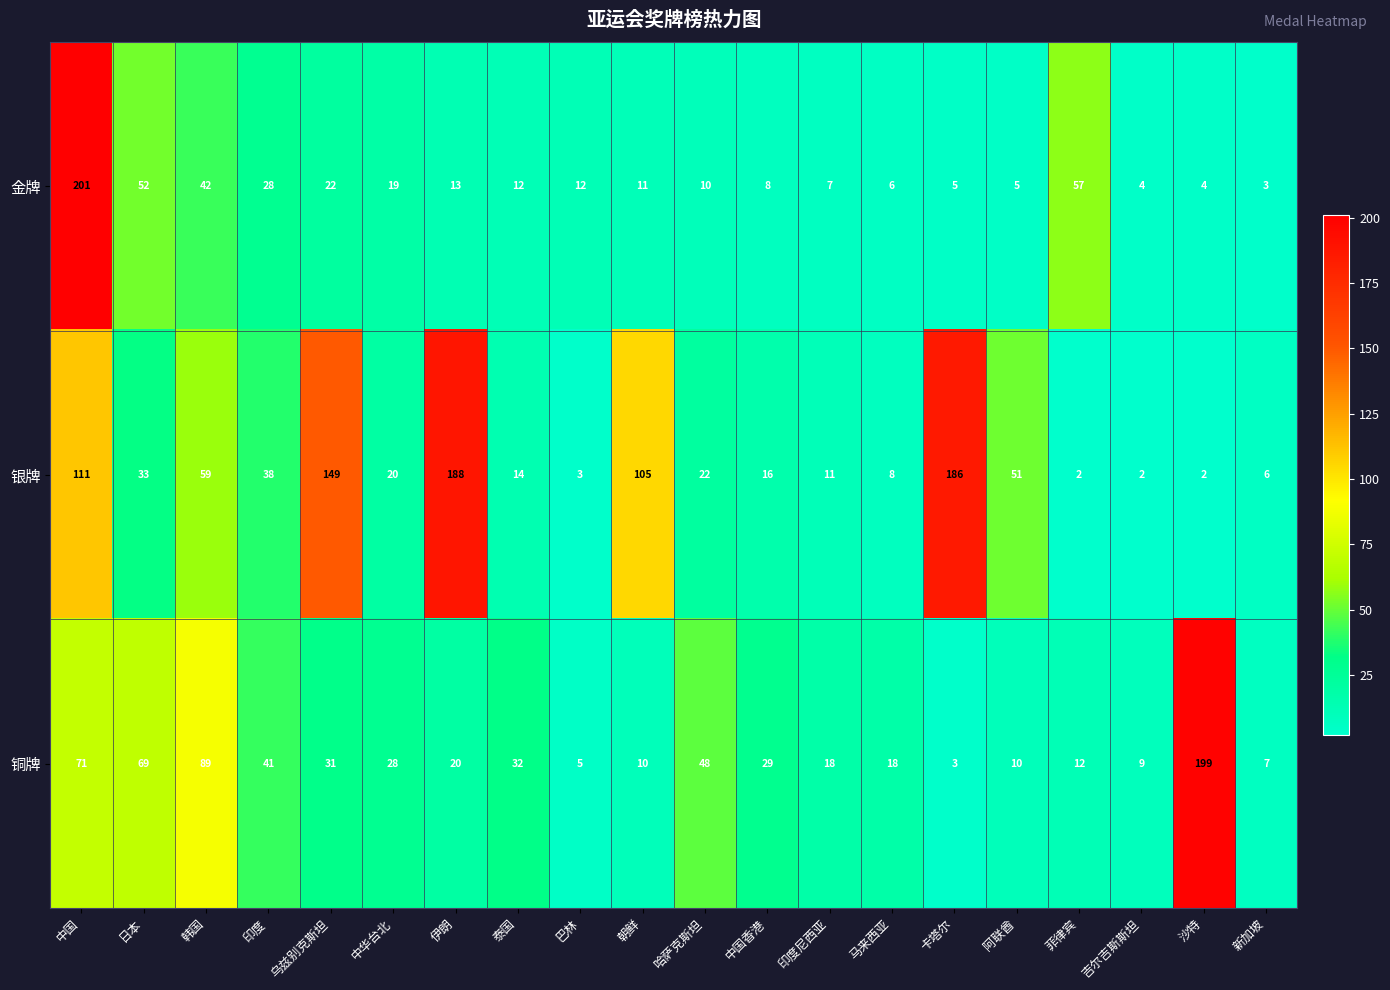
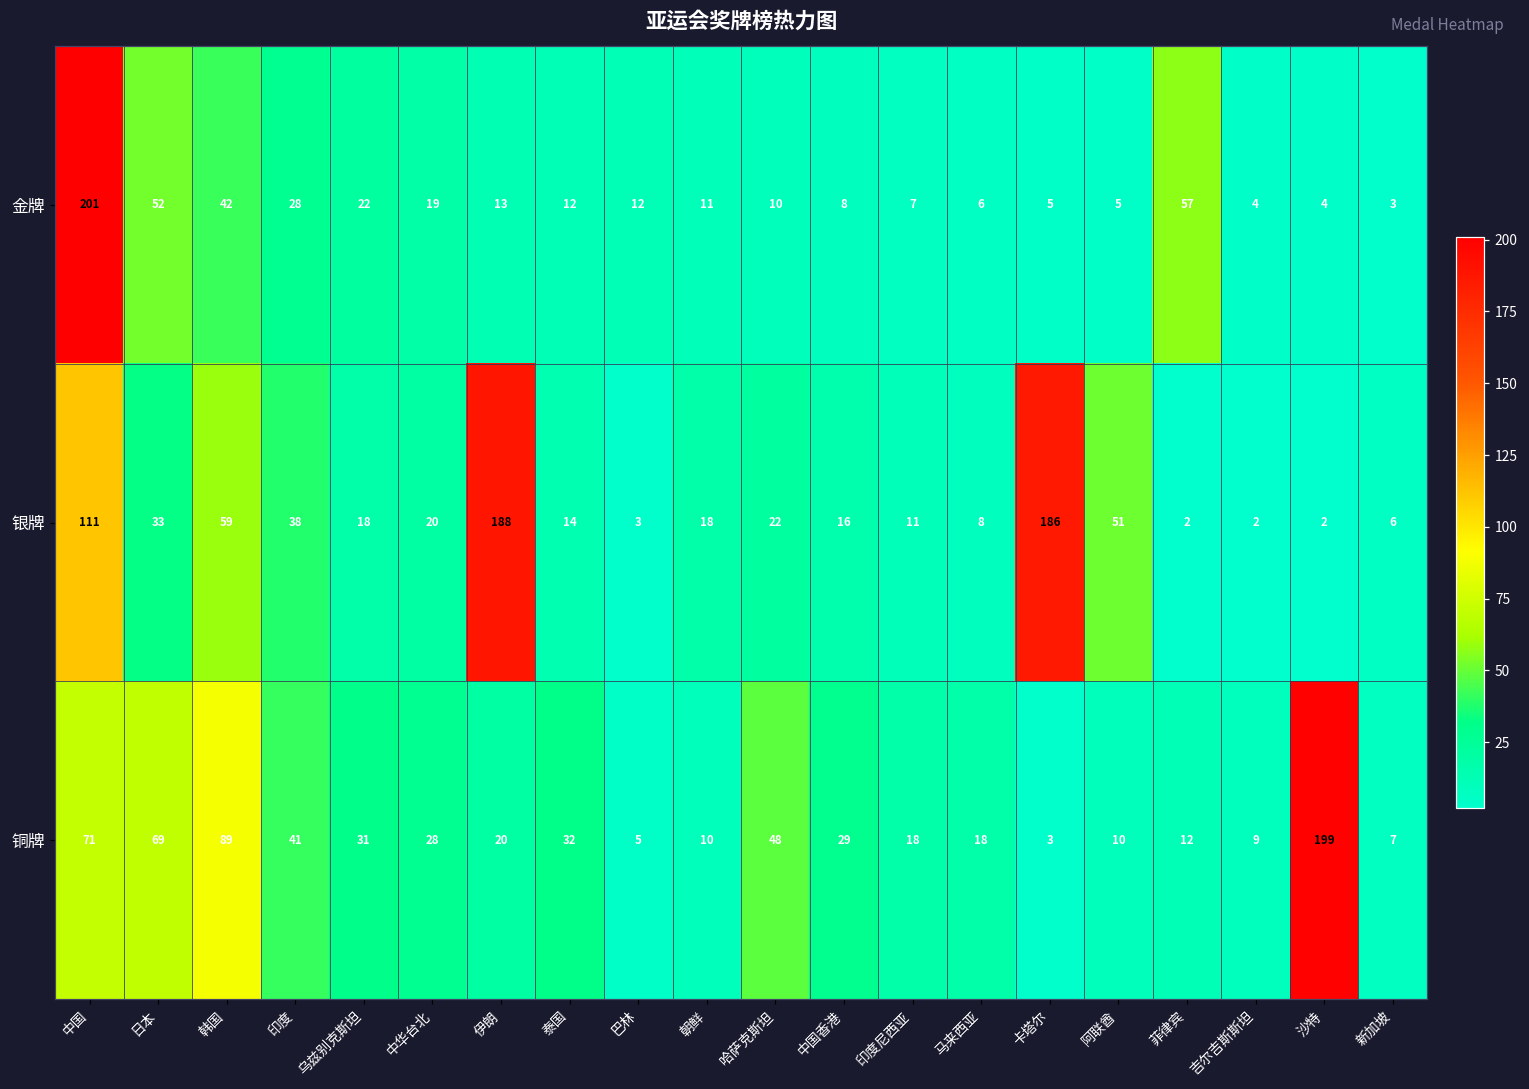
银牌, 乌兹别克斯坦: 149 -> 18
银牌, 朝鲜: 105 -> 18
